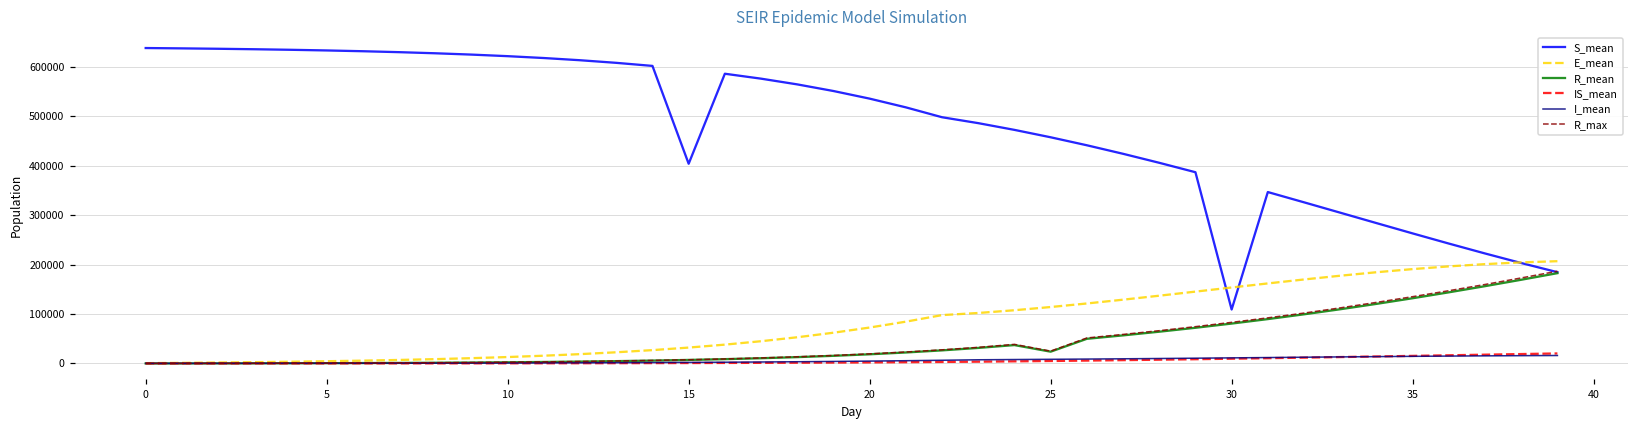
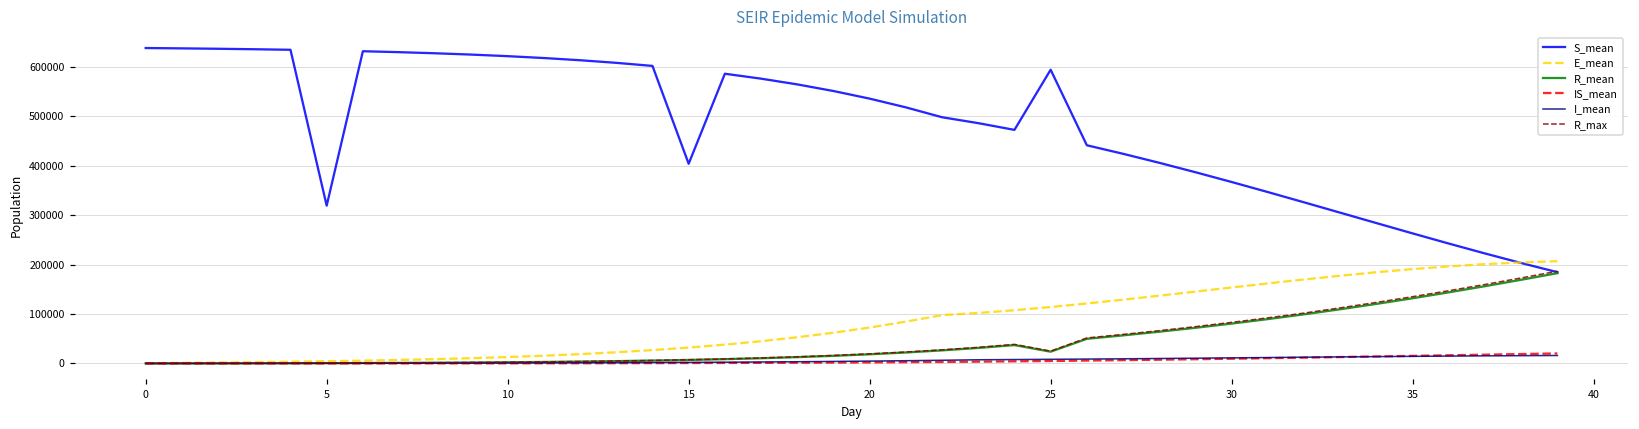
S_mean, 5: 630000 -> 320000
S_mean, 25: 460000 -> 590000
S_mean, 30: 110000 -> 370000
